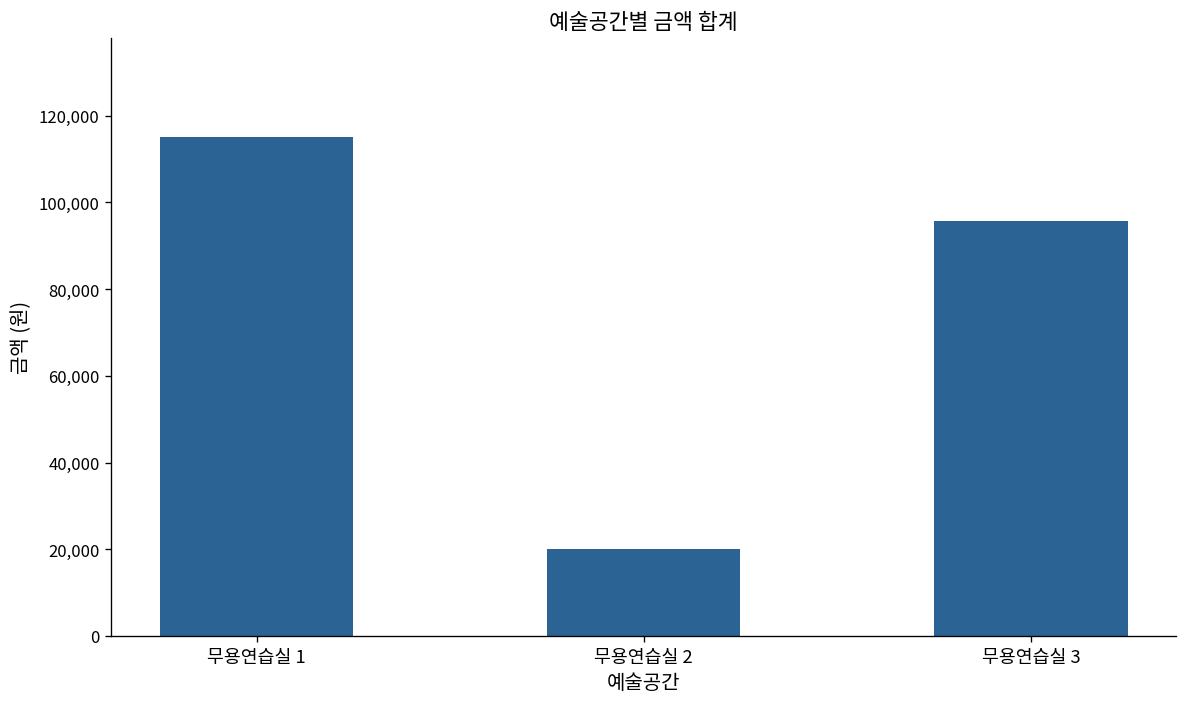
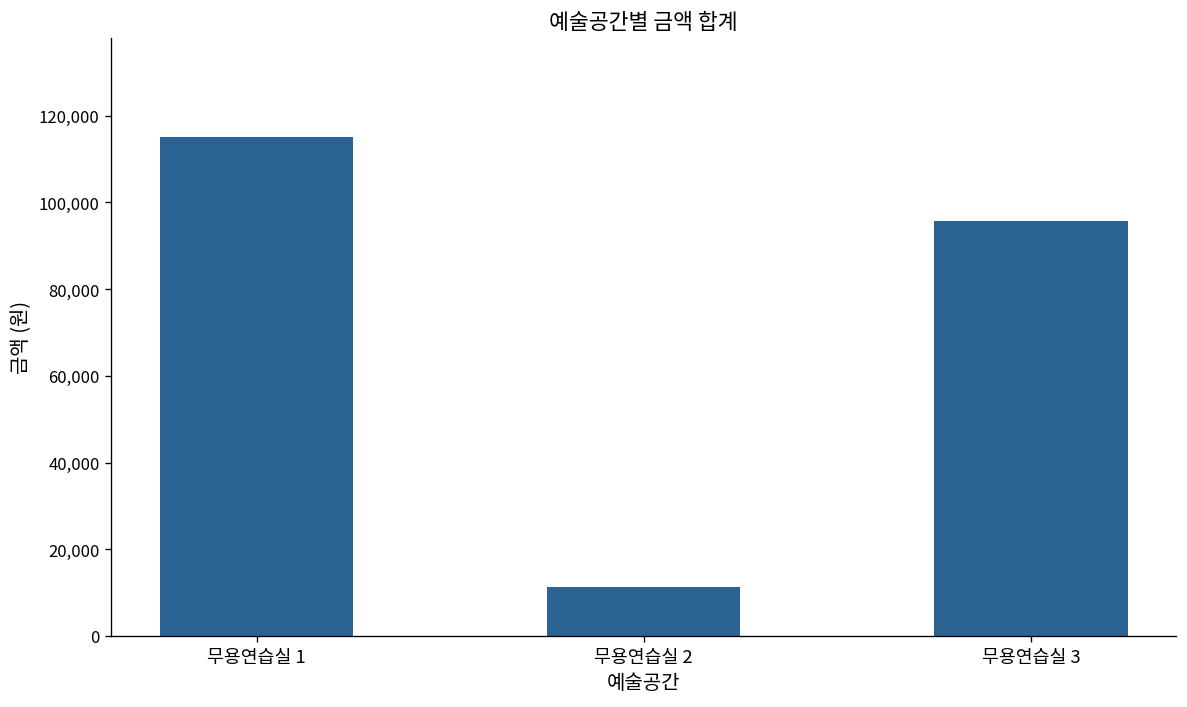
무용연습실 2: 20,000 -> 11,000
